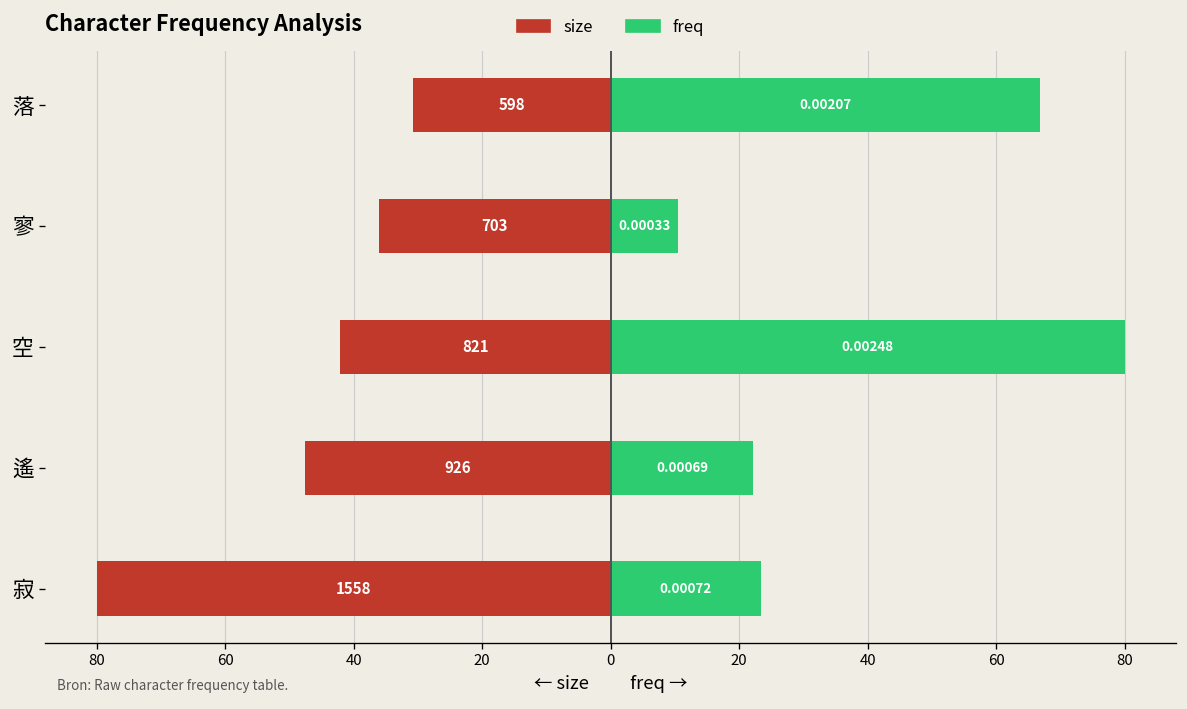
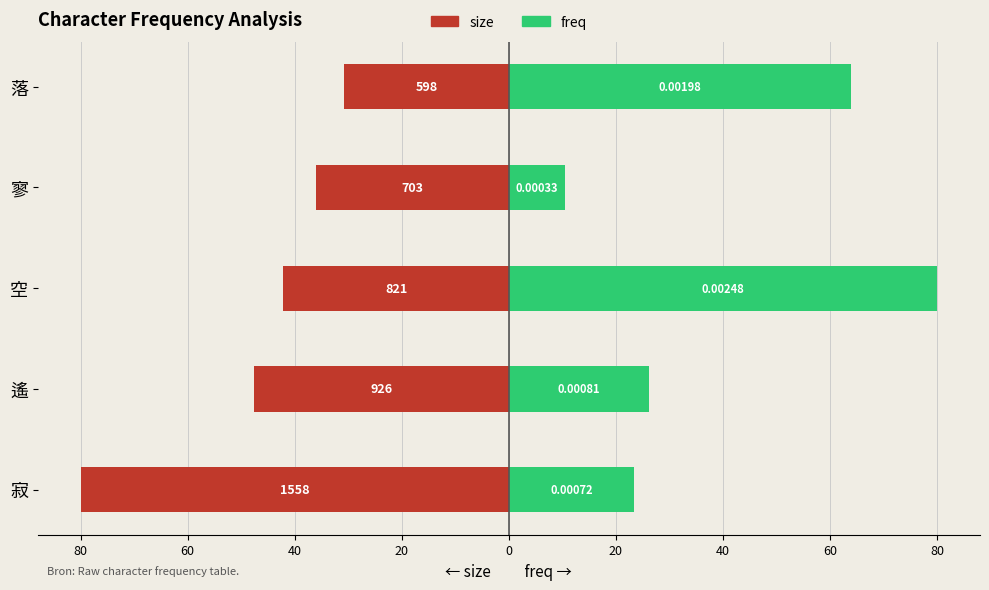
freq, 落: 0.00207 -> 0.00198
freq, 遙: 0.00069 -> 0.00081
